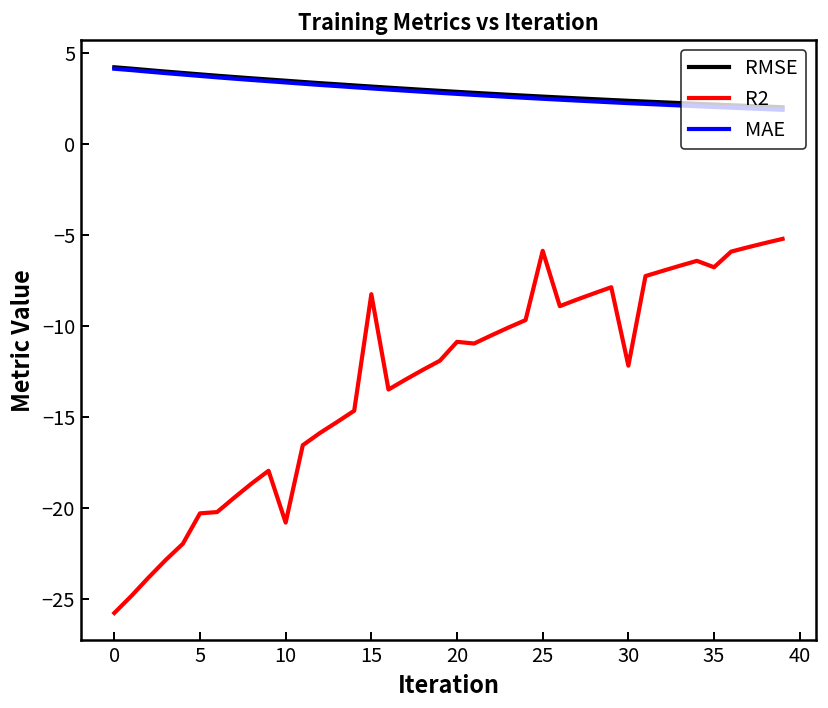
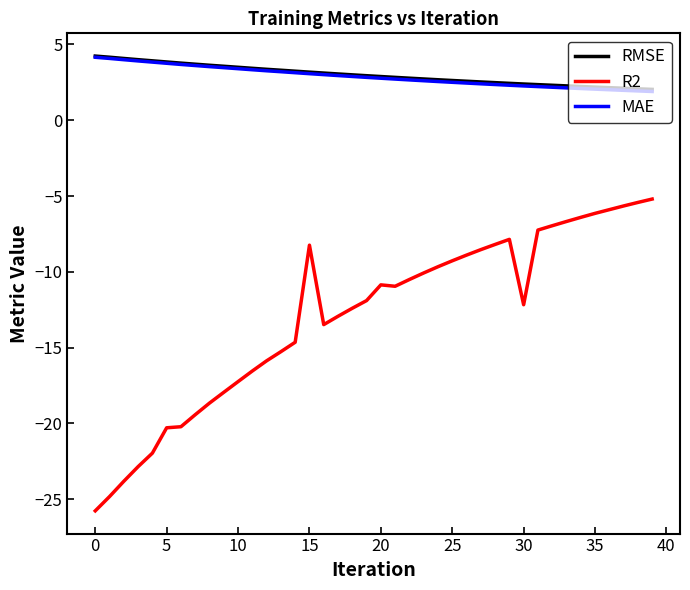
R2, 10: -20.8 -> -17.2
R2, 25: -5.9 -> -9.3
R2, 35: -6.8 -> -6.1
